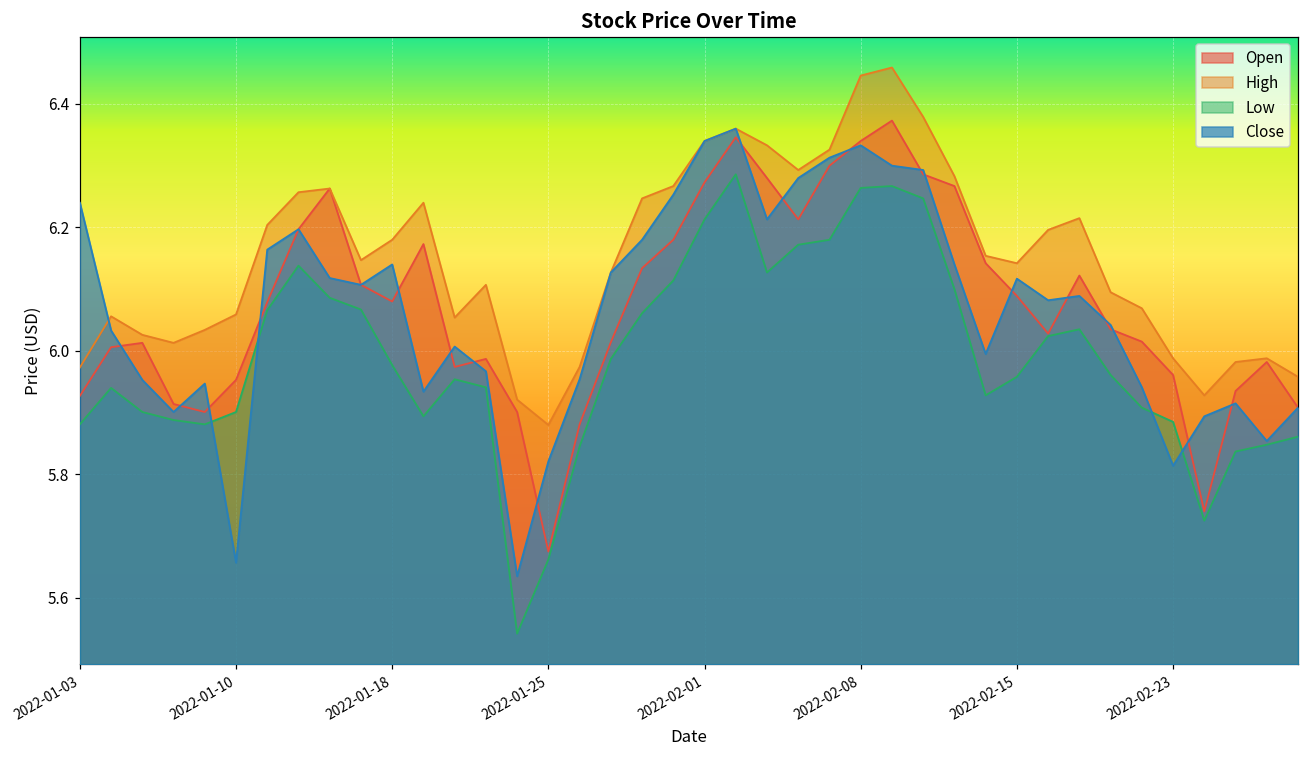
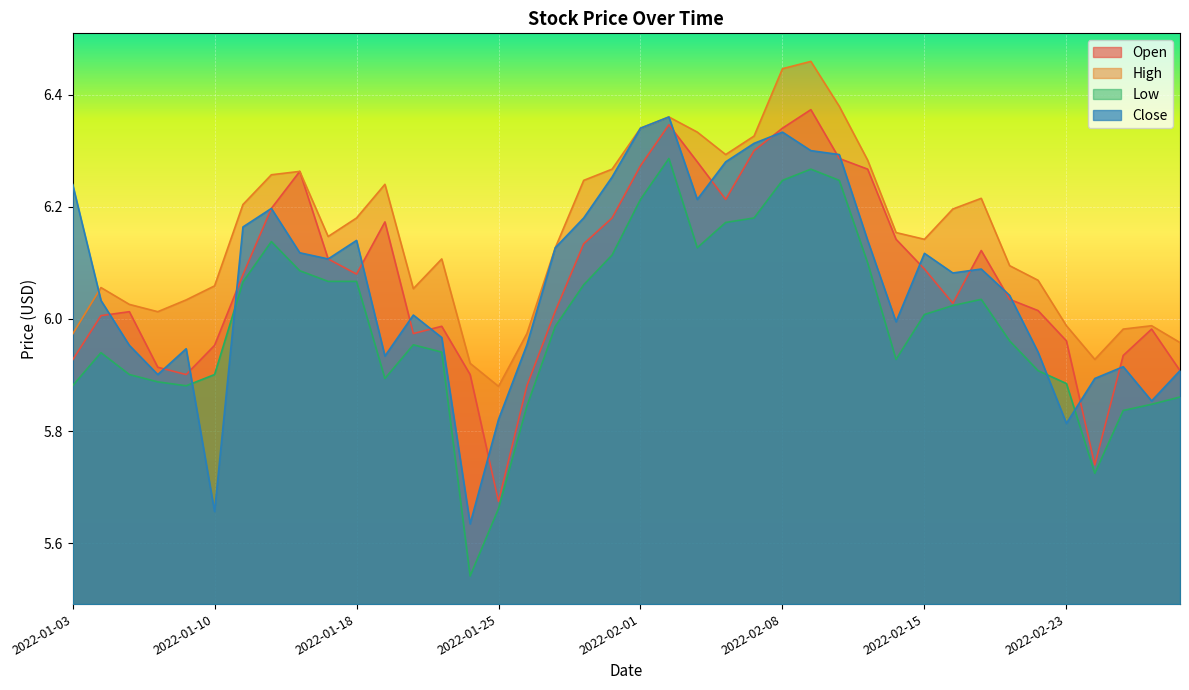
Low, 2022-01-18: 5.98 -> 6.07
Low, 2022-02-08: 6.26 -> 6.25
Low, 2022-02-15: 5.96 -> 6.01
